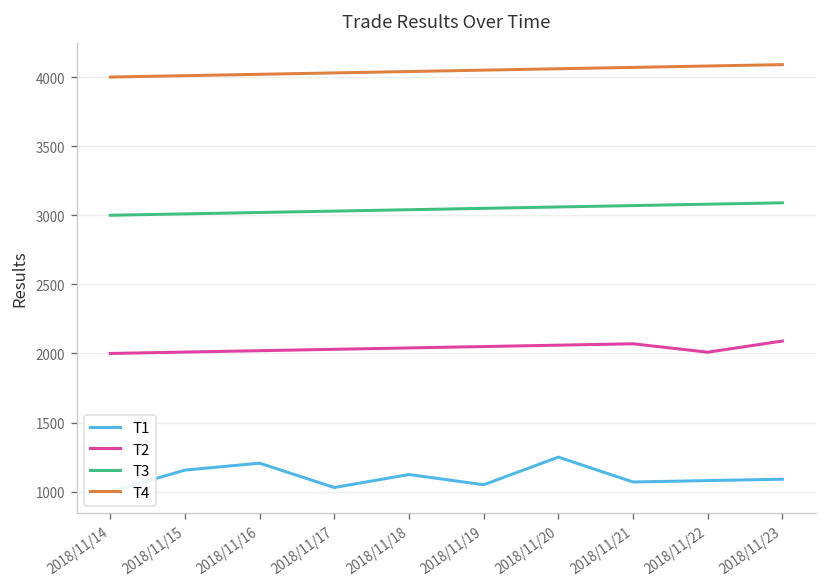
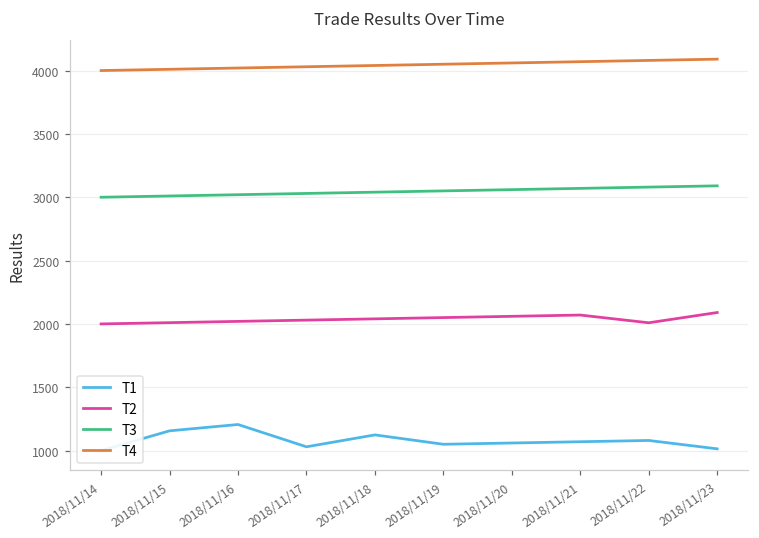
T1, 2018/11/20: 1250 -> 1060
T1, 2018/11/23: 1090 -> 1010
